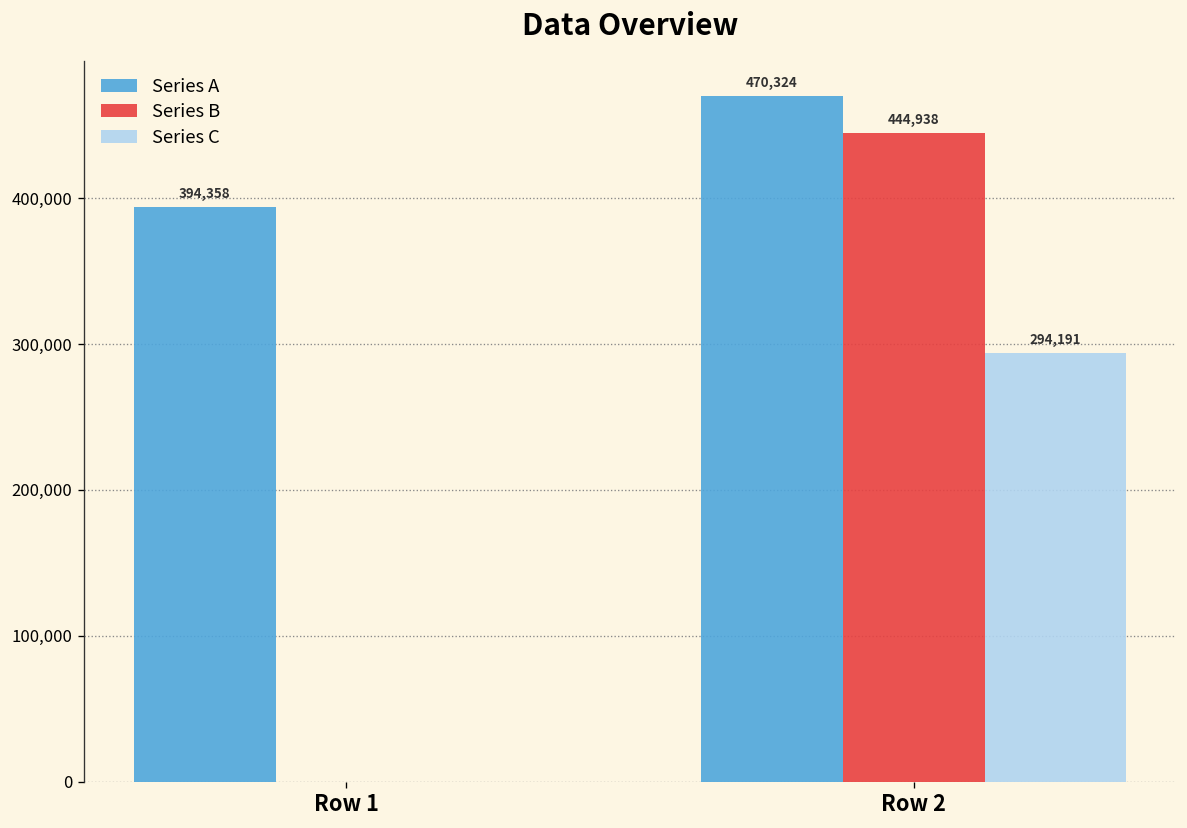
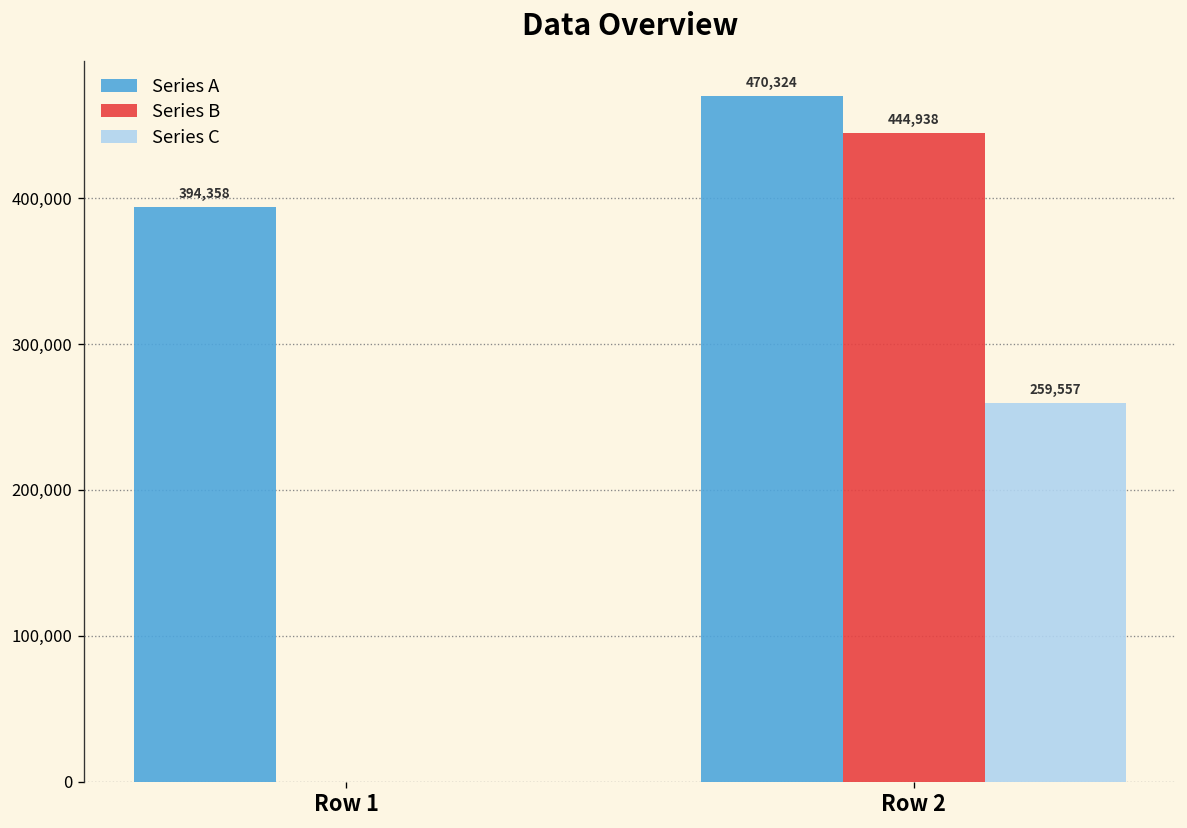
Series C, Row 2: 294,191 -> 259,557
